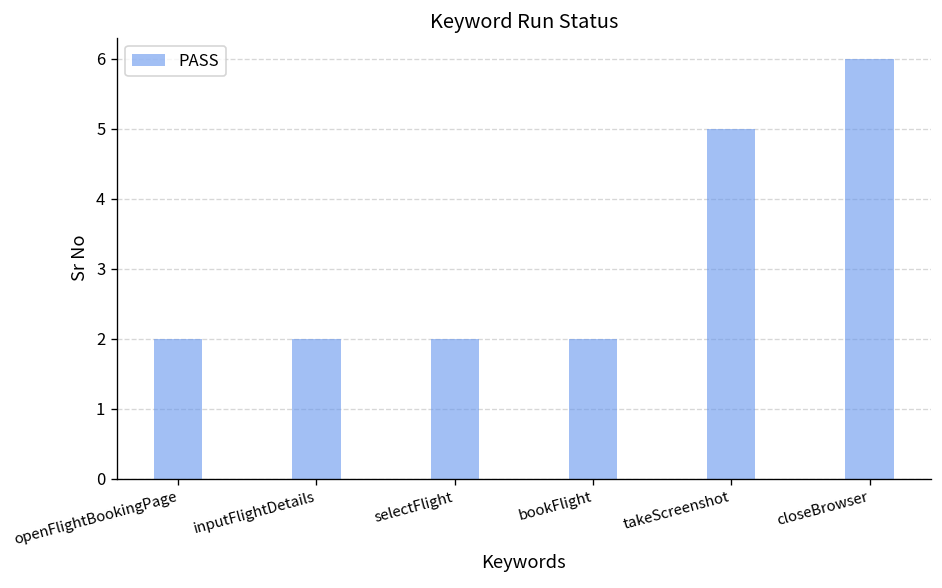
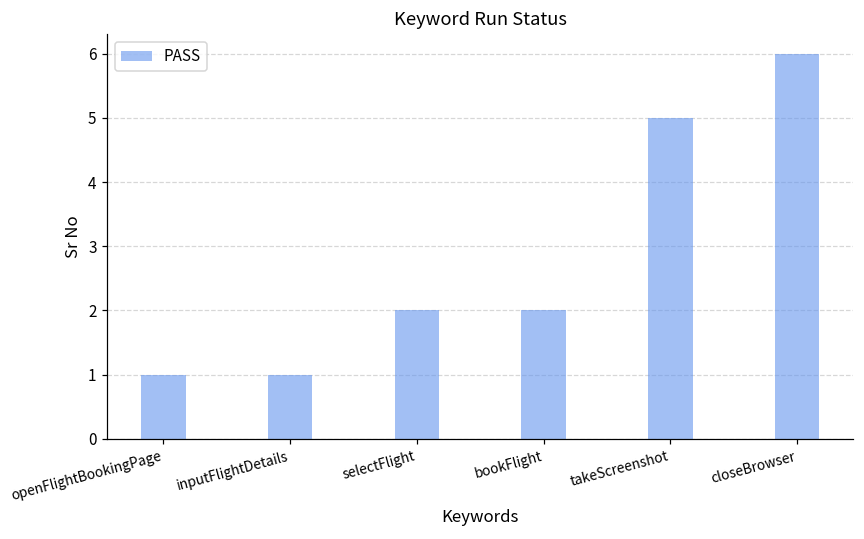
openFlightBookingPage: 2 -> 1
inputFlightDetails: 2 -> 1
